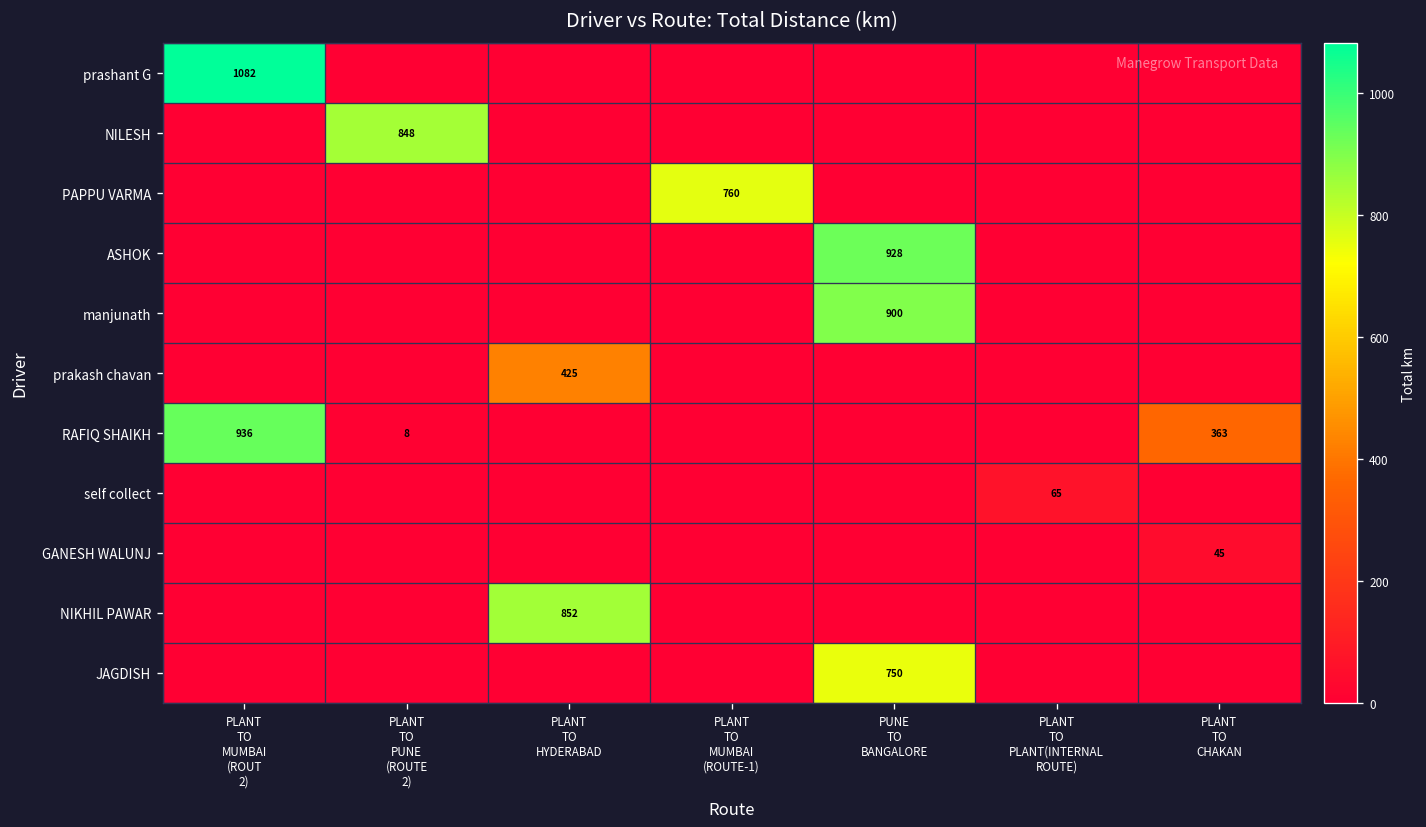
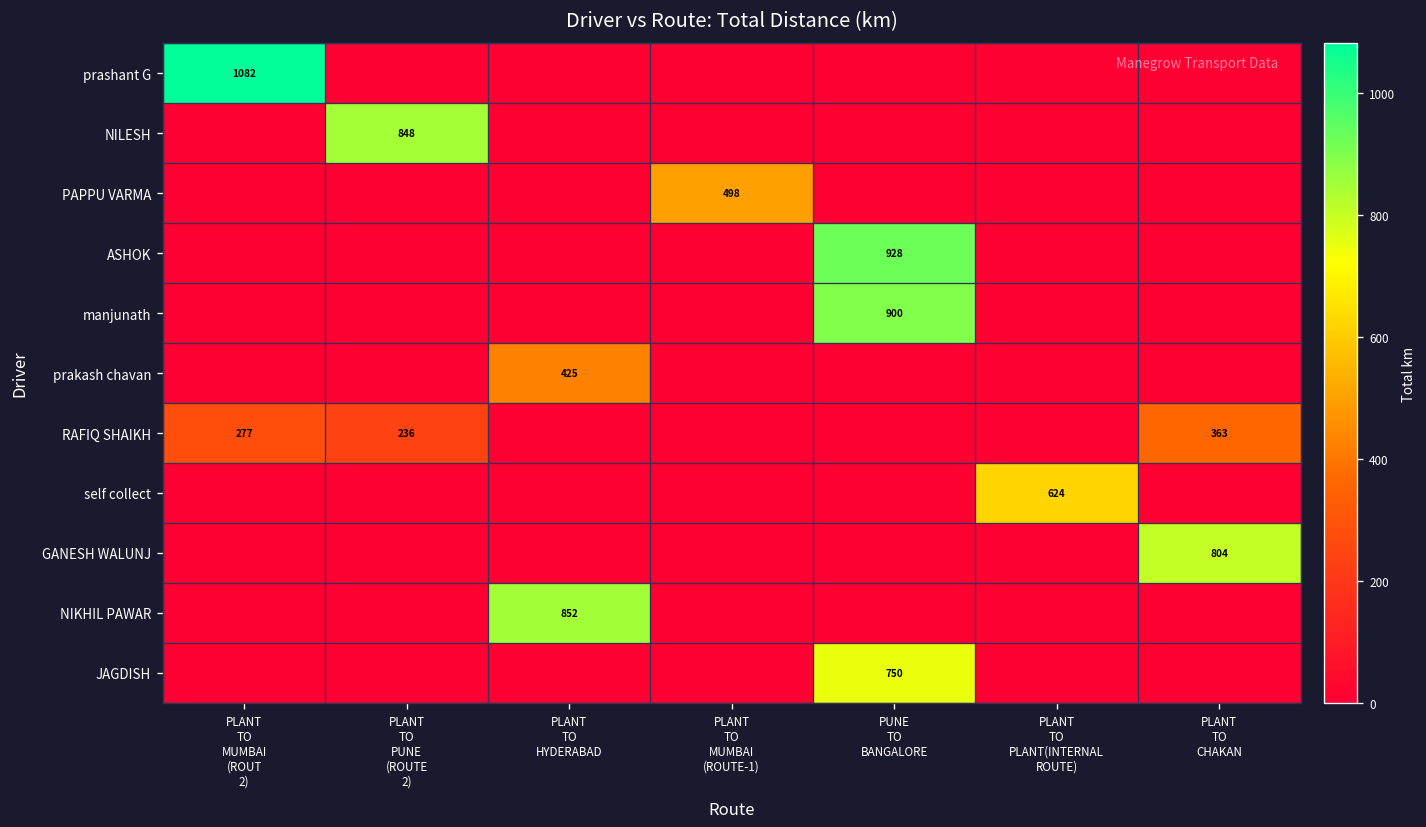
PAPPU VARMA, PLANT TO MUMBAI (ROUTE-1): 760 -> 498
RAFIQ SHAIKH, PLANT TO MUMBAI (ROUT 2): 936 -> 277
RAFIQ SHAIKH, PLANT TO PUNE (ROUTE 2): 8 -> 236
self collect, PLANT TO PLANT(INTERNAL ROUTE): 65 -> 624
GANESH WALUNJ, PLANT TO CHAKAN: 45 -> 804
